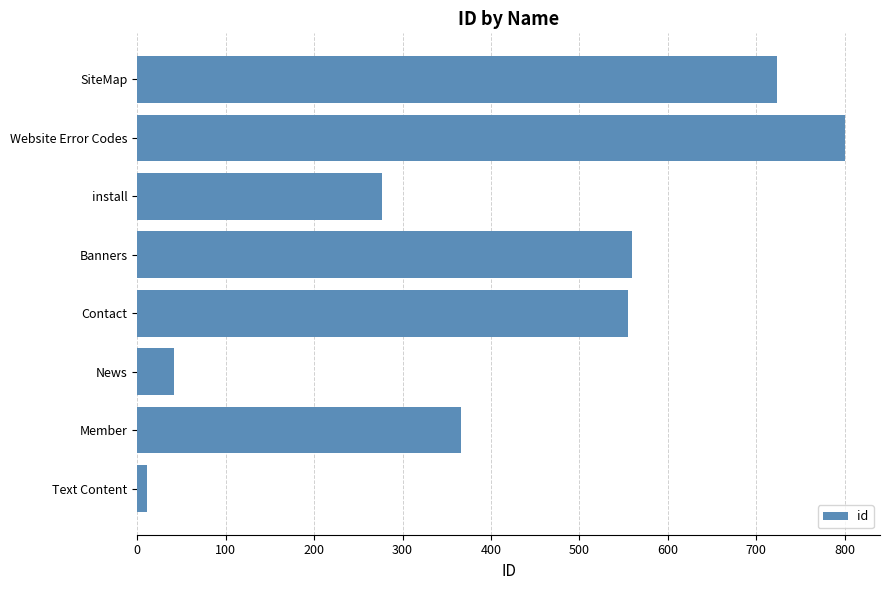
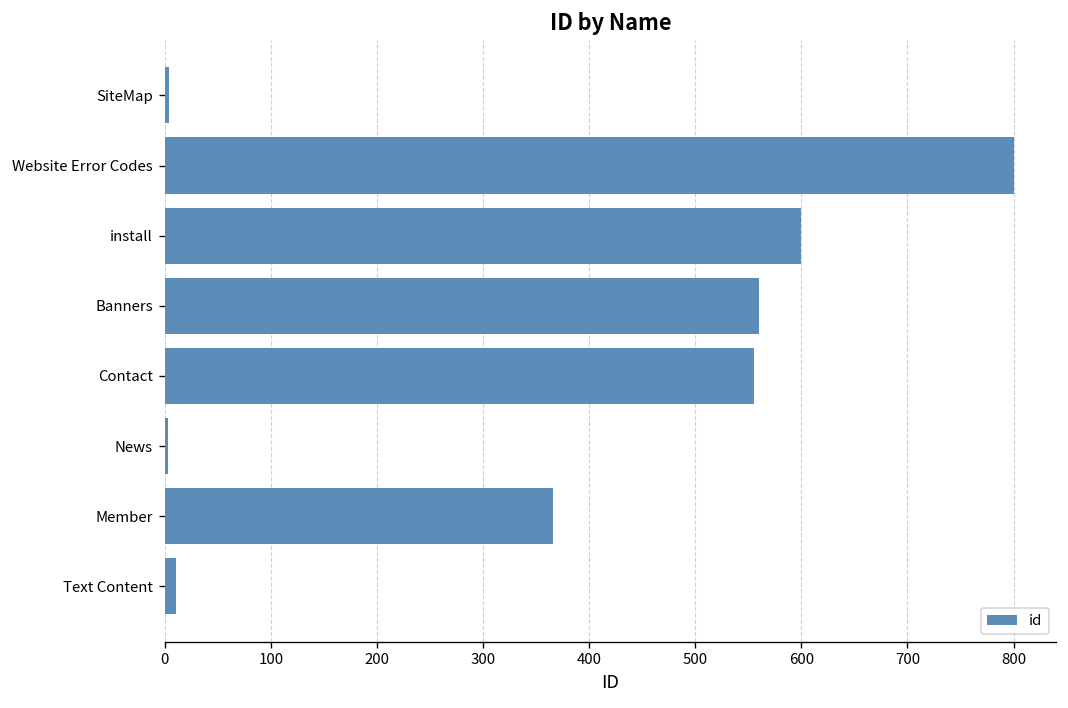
SiteMap: 720 -> 0
install: 280 -> 600
News: 40 -> 0
